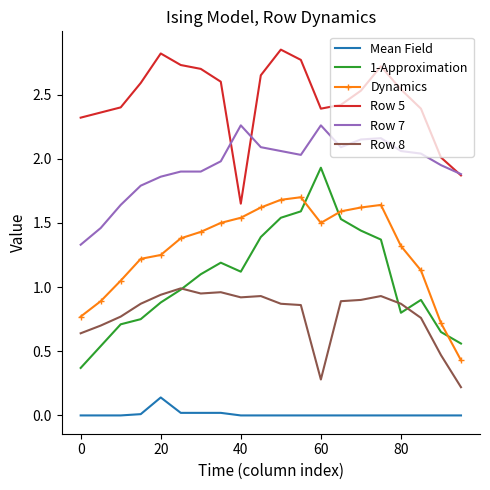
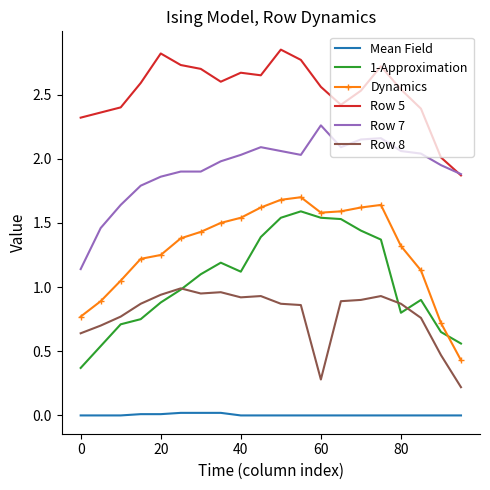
Row 7, 0: 1.33 -> 1.14
Mean Field, 20: 0.14 -> 0.01
Row 5, 40: 1.65 -> 2.67
Row 7, 40: 2.26 -> 2.03
1-Approximation, 60: 1.93 -> 1.54
Dynamics, 60: 1.50 -> 1.58
Row 5, 60: 2.39 -> 2.56
